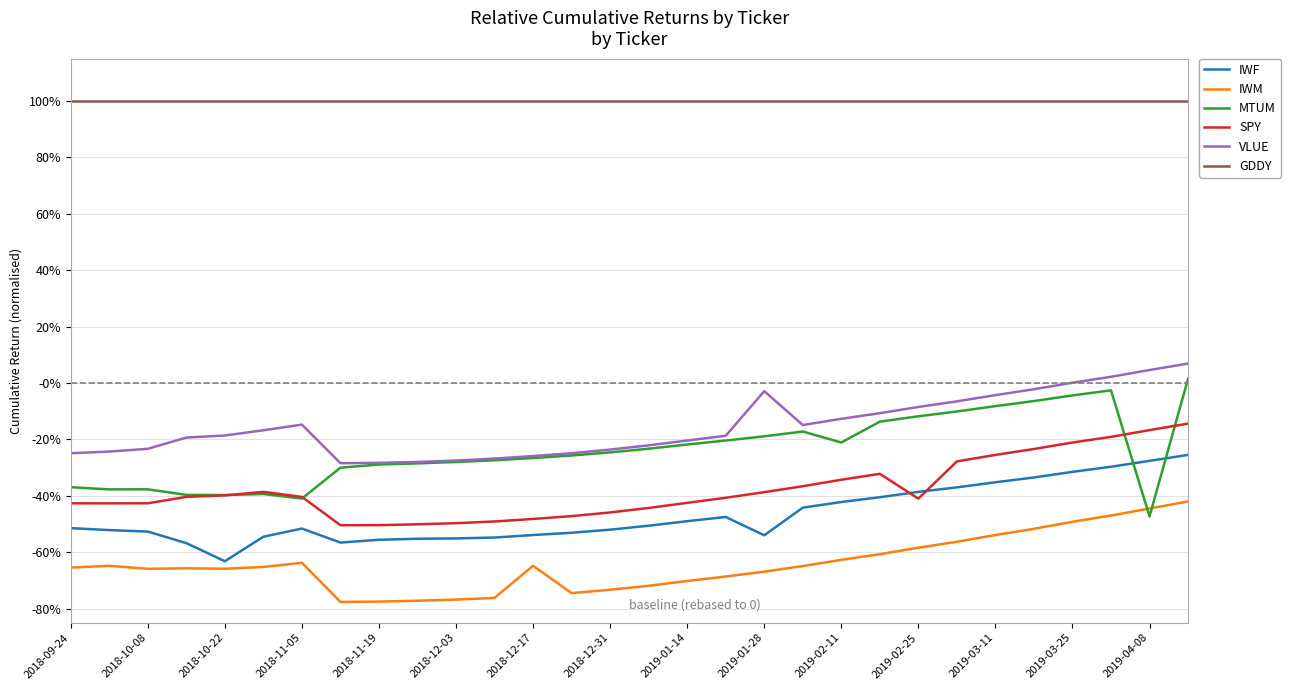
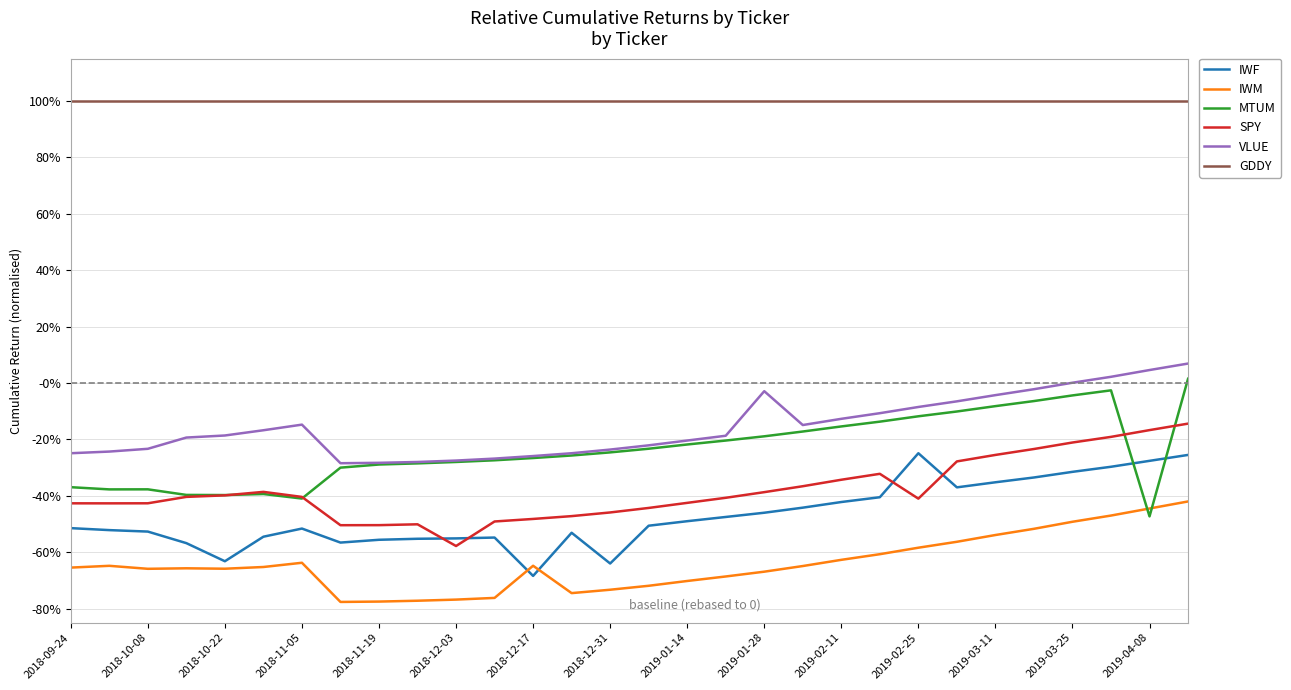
SPY, 2018-12-03: -50% -> -58%
IWF, 2018-12-17: -54% -> -68%
IWF, 2018-12-31: -52% -> -64%
IWF, 2019-01-28: -54% -> -46%
MTUM, 2019-02-11: -21% -> -15%
IWF, 2019-02-25: -39% -> -25%
